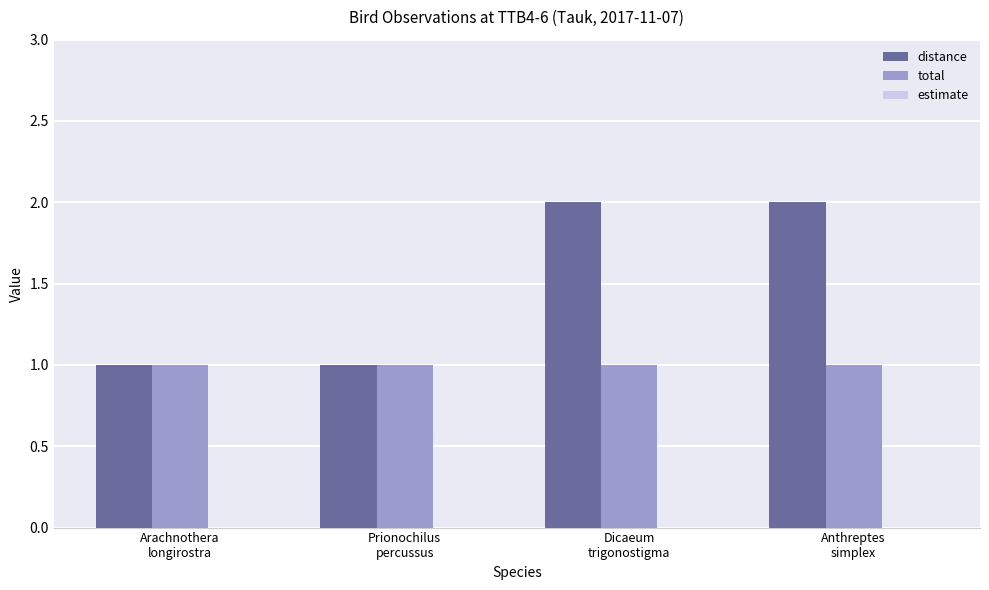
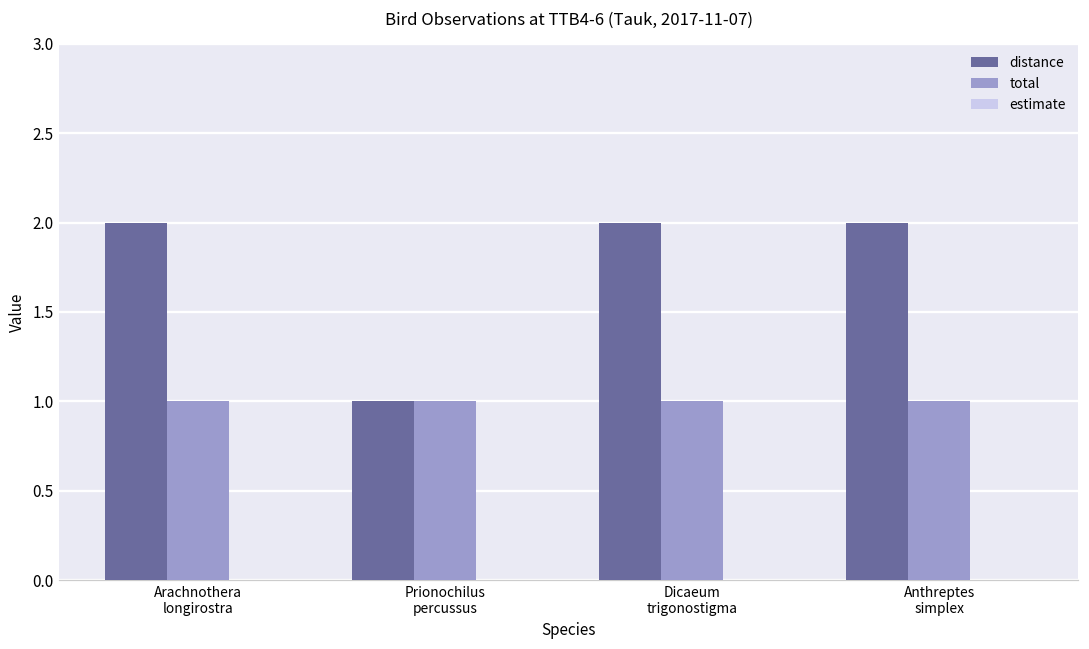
distance, Arachnothera longirostra: 1 -> 2
